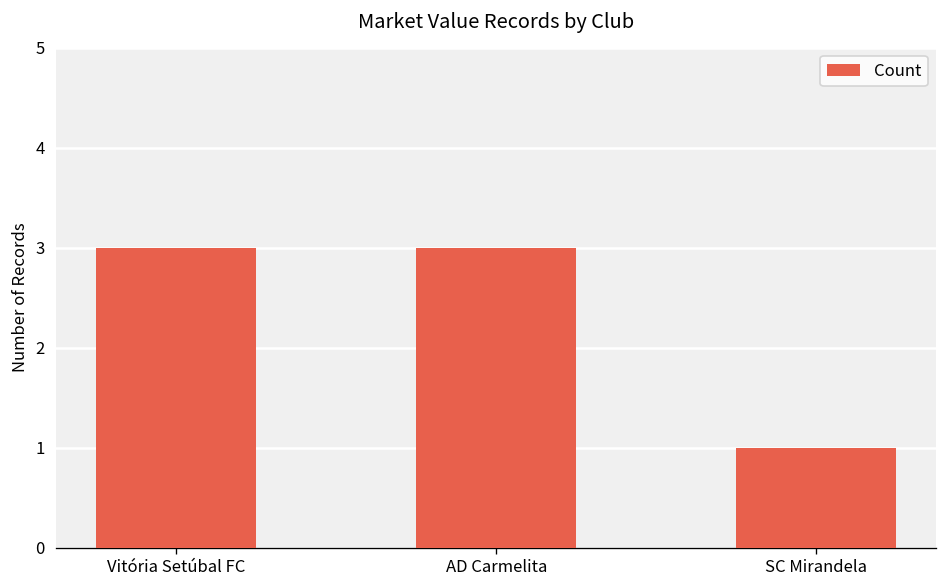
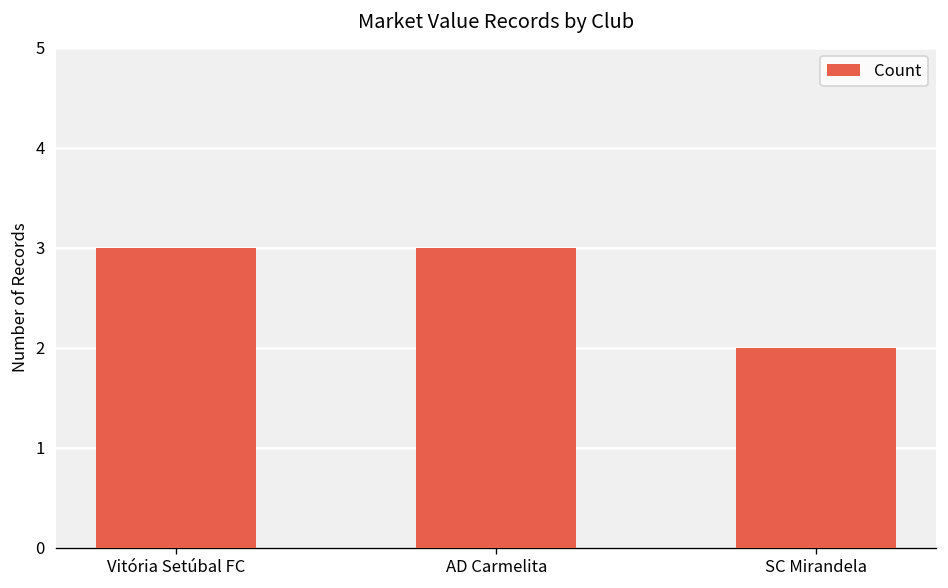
SC Mirandela: 1 -> 2
